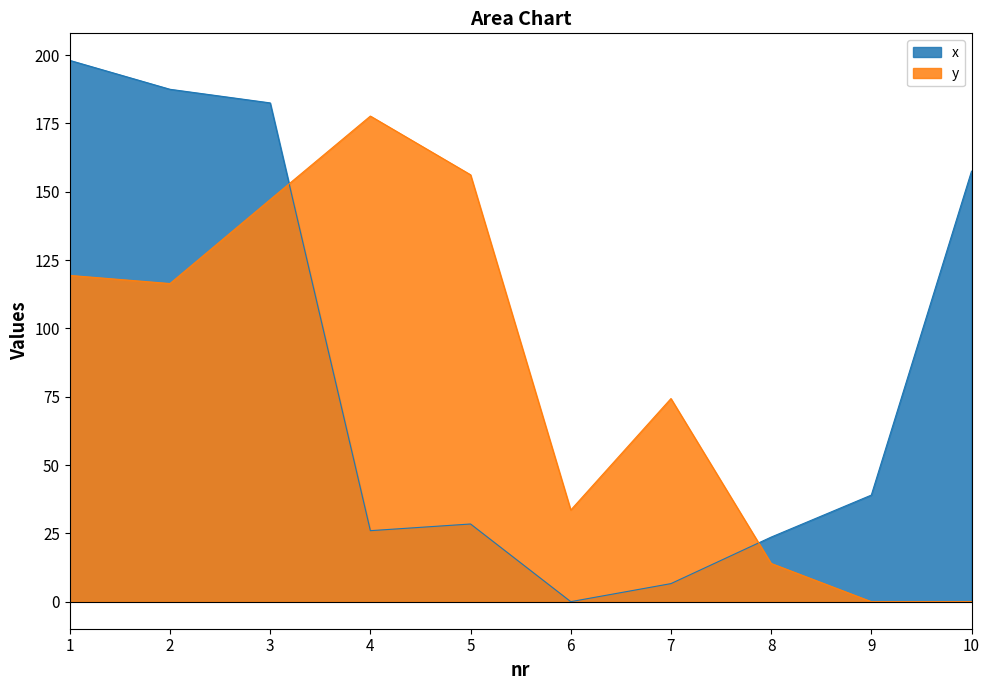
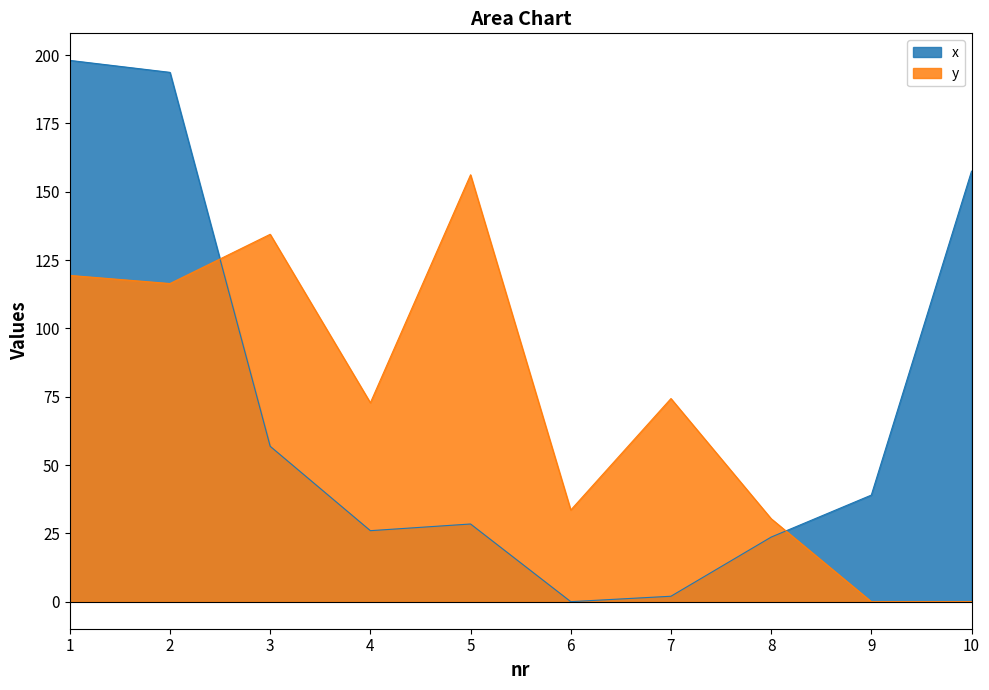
x, 2: 187 -> 194
x, 3: 183 -> 57
y, 3: 147 -> 134
y, 4: 178 -> 73
x, 7: 7 -> 2
y, 8: 14 -> 30
